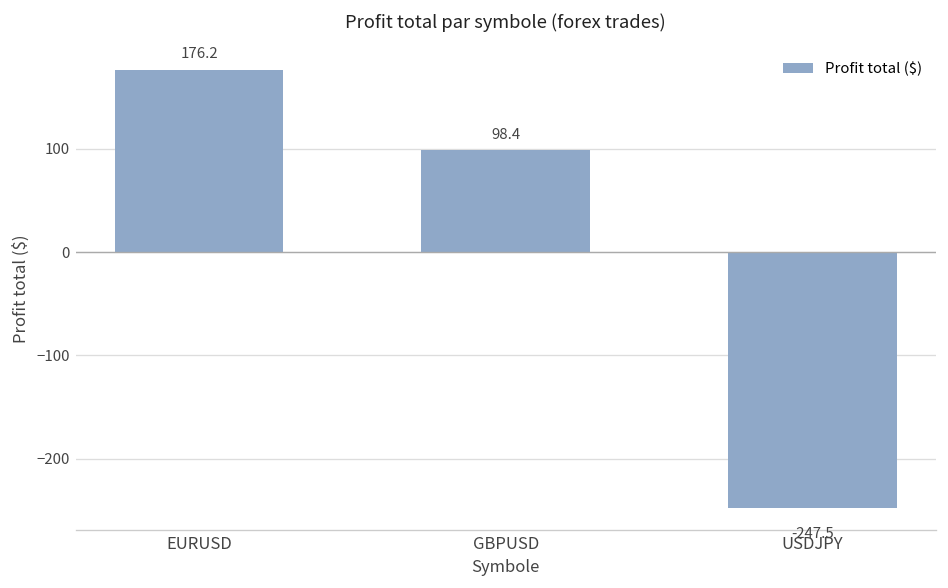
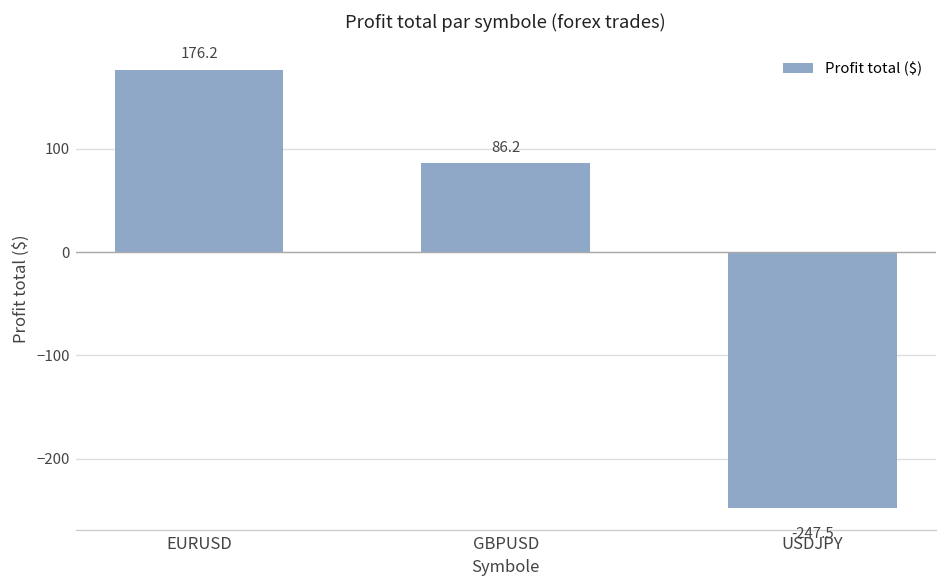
GBPUSD: 98.4 -> 86.2
